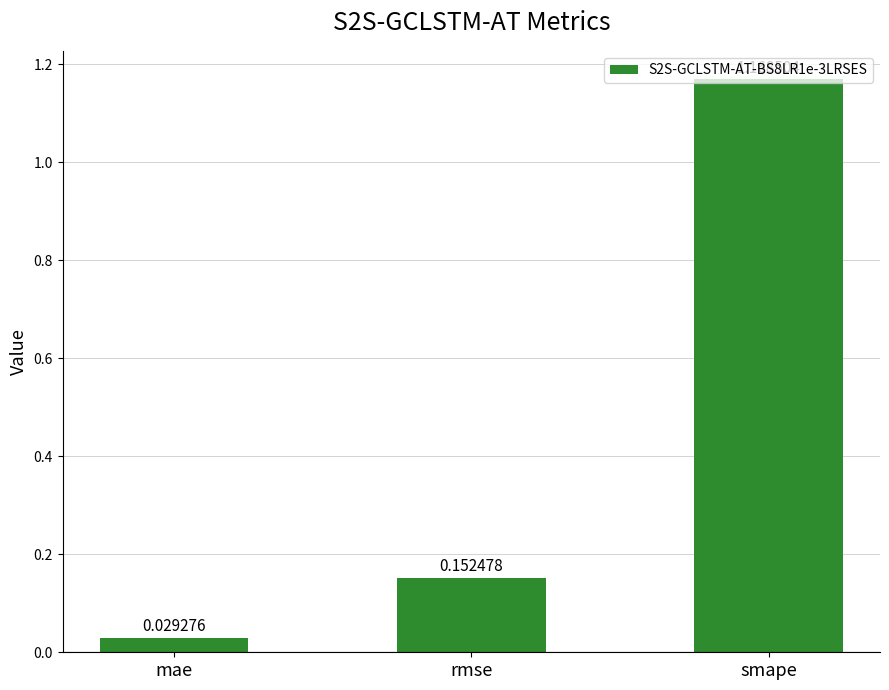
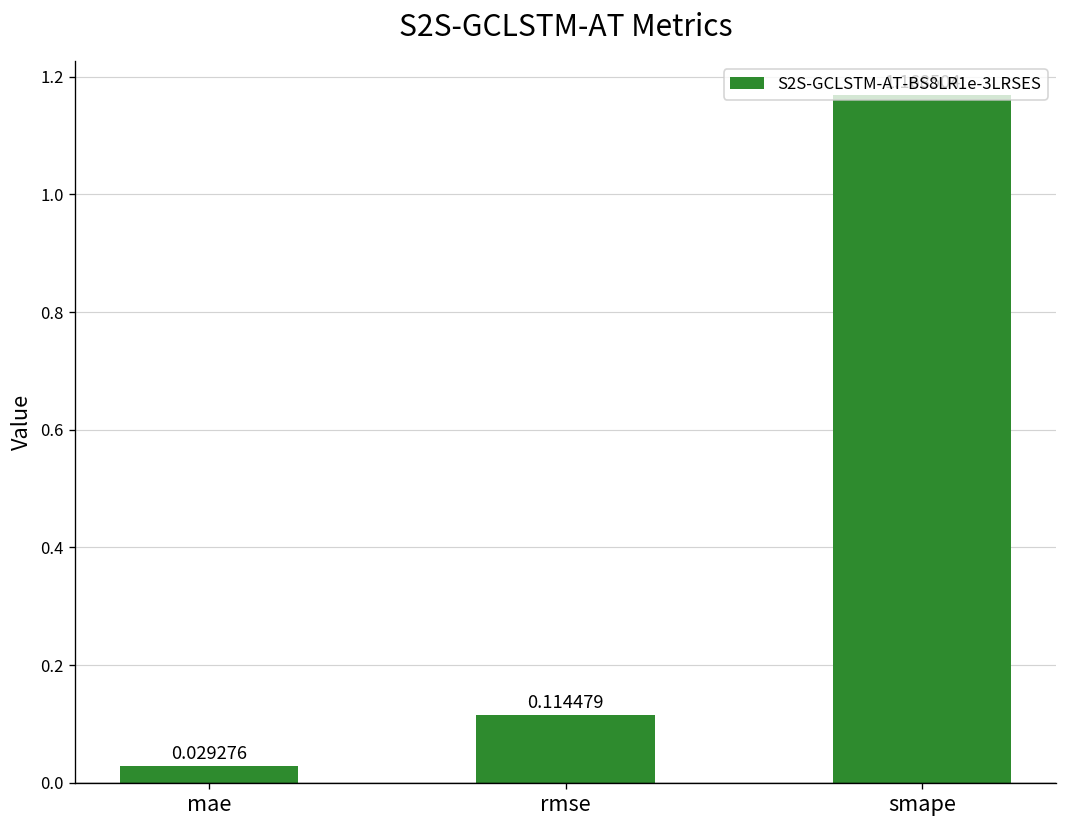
rmse: 0.152478 -> 0.114479
